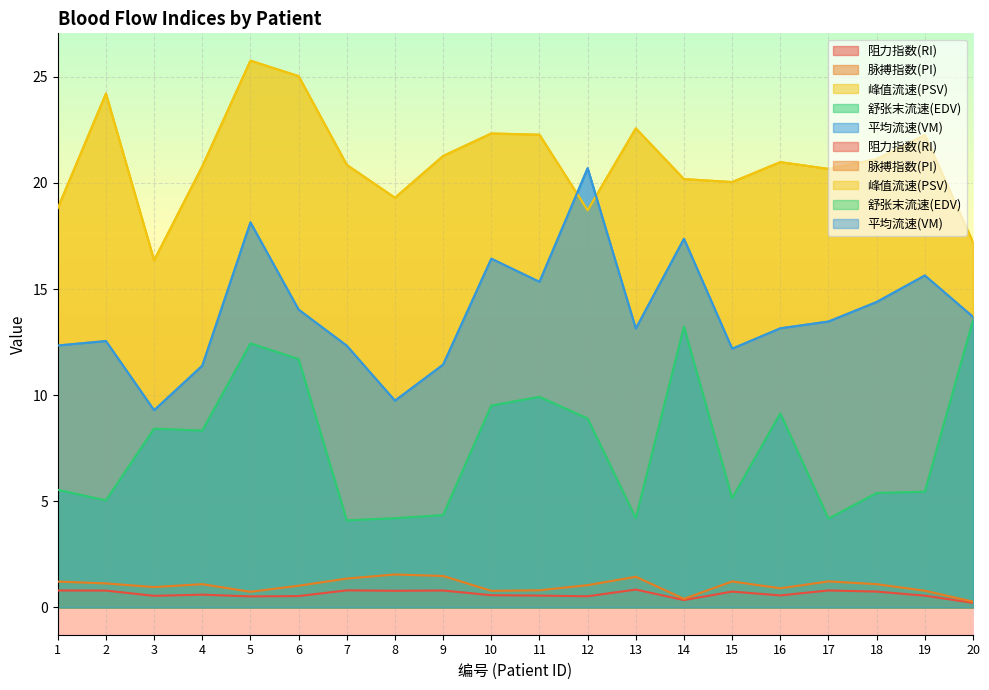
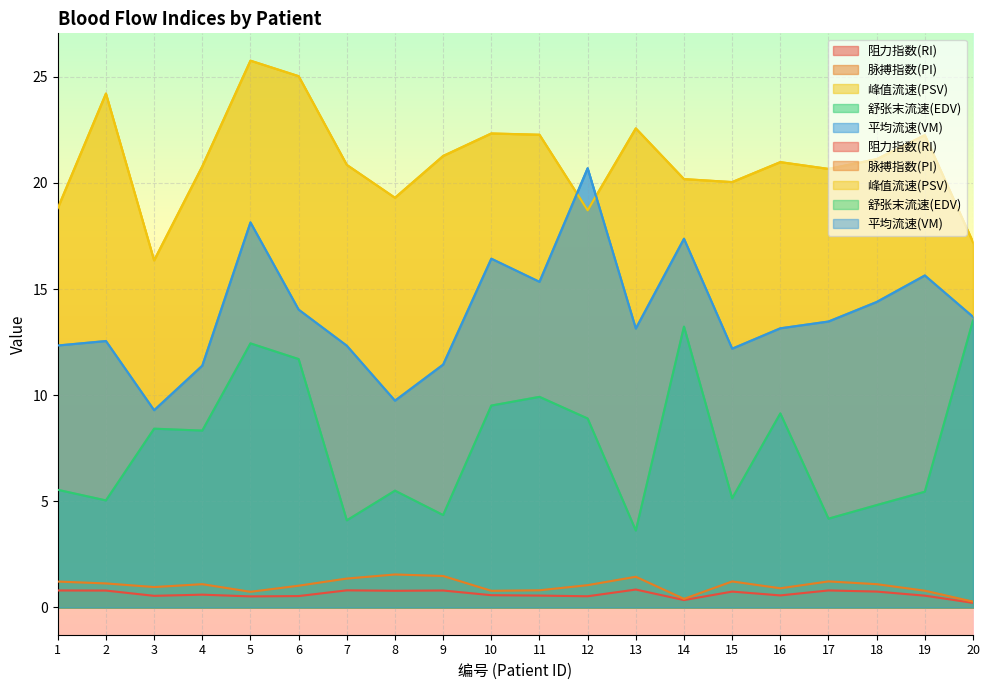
舒张末流速(EDV), 8: 4.2 -> 5.5
舒张末流速(EDV), 13: 4.2 -> 3.6
舒张末流速(EDV), 18: 5.4 -> 4.8
